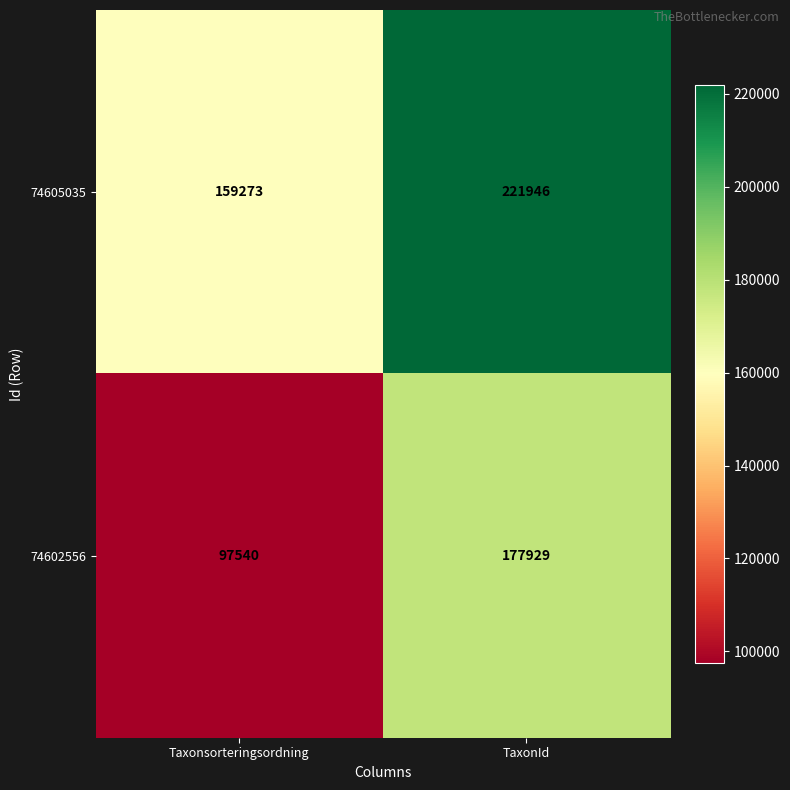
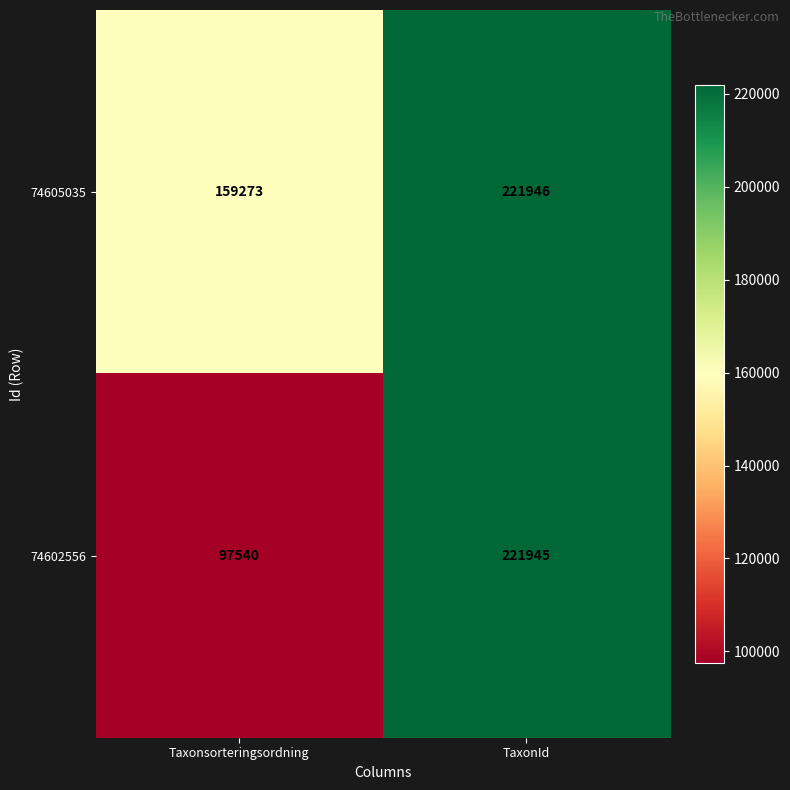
74602556, TaxonId: 177929 -> 221945
